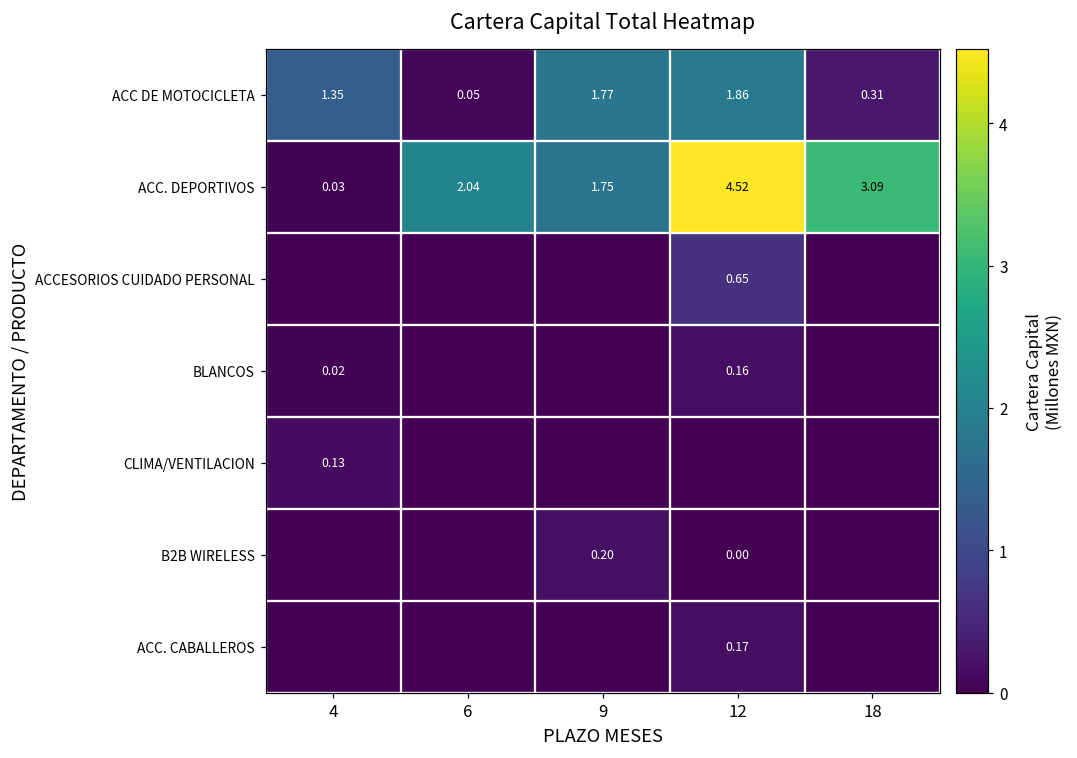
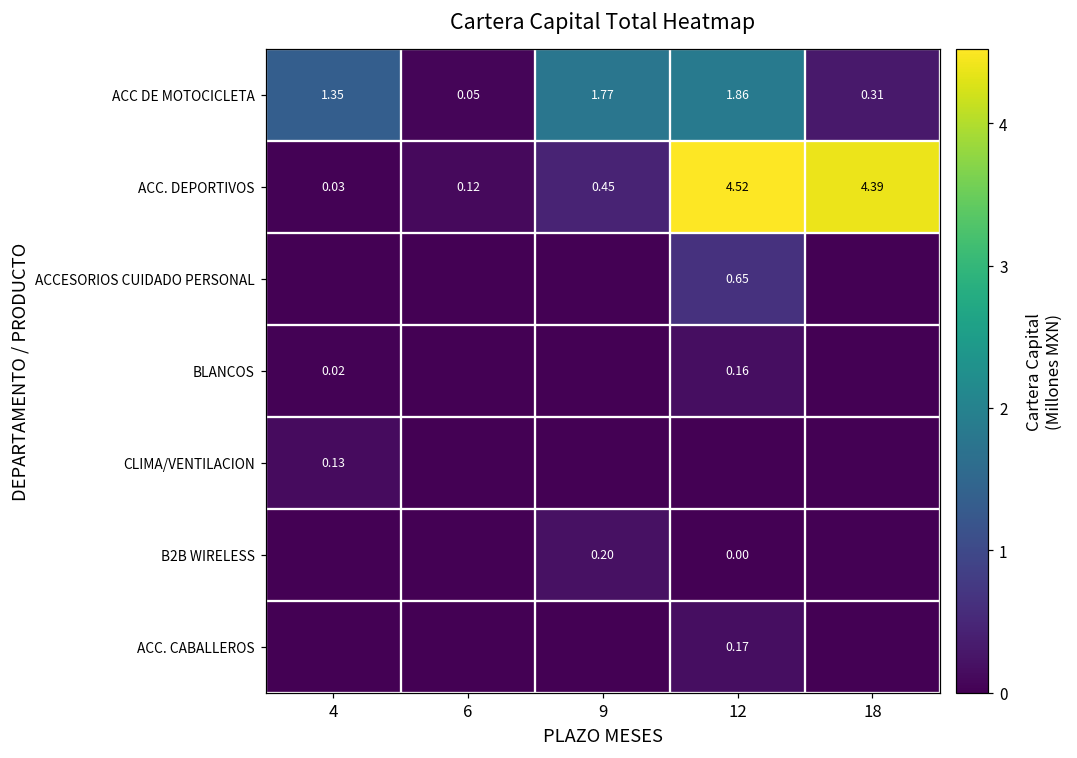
ACC. DEPORTIVOS, 6: 2.04 -> 0.12
ACC. DEPORTIVOS, 9: 1.75 -> 0.45
ACC. DEPORTIVOS, 18: 3.09 -> 4.39
